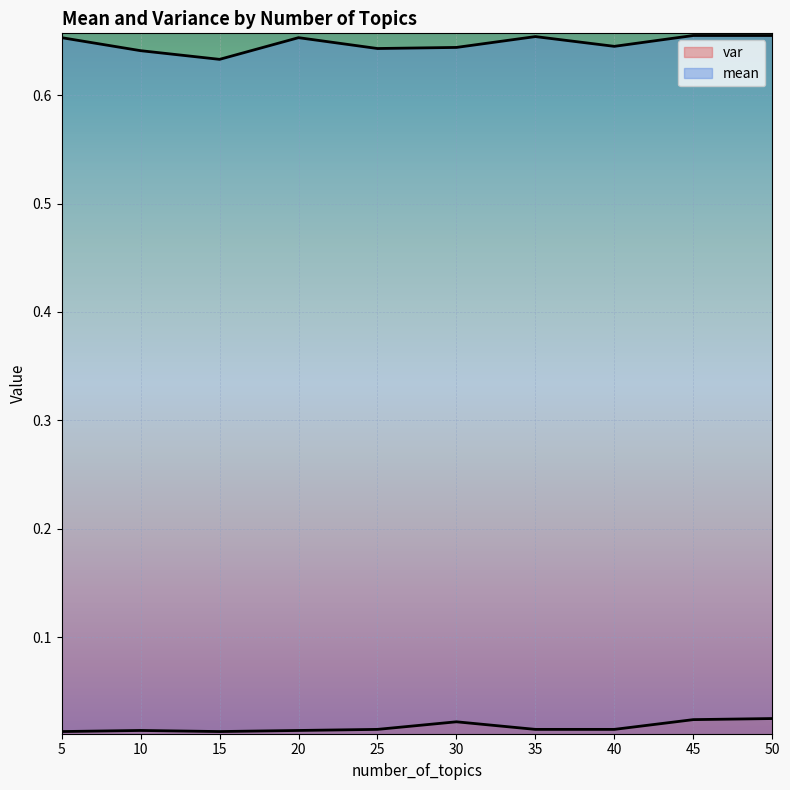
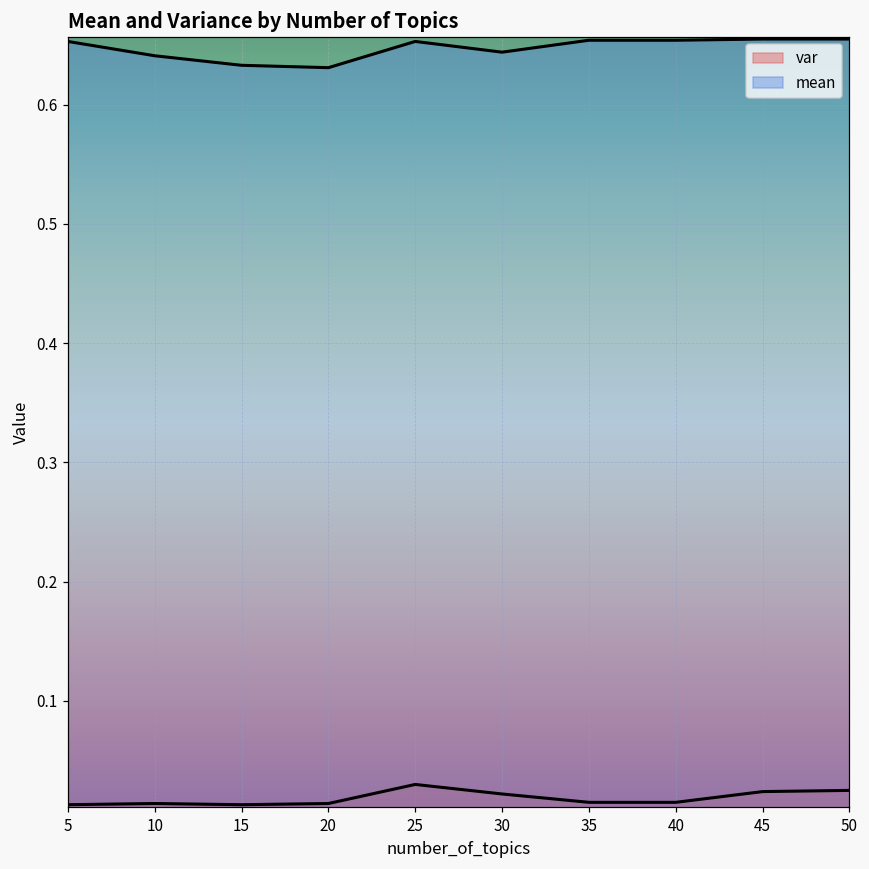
mean, 20: 0.653 -> 0.631
var, 25: 0.015 -> 0.030
mean, 25: 0.643 -> 0.653
mean, 40: 0.645 -> 0.654
